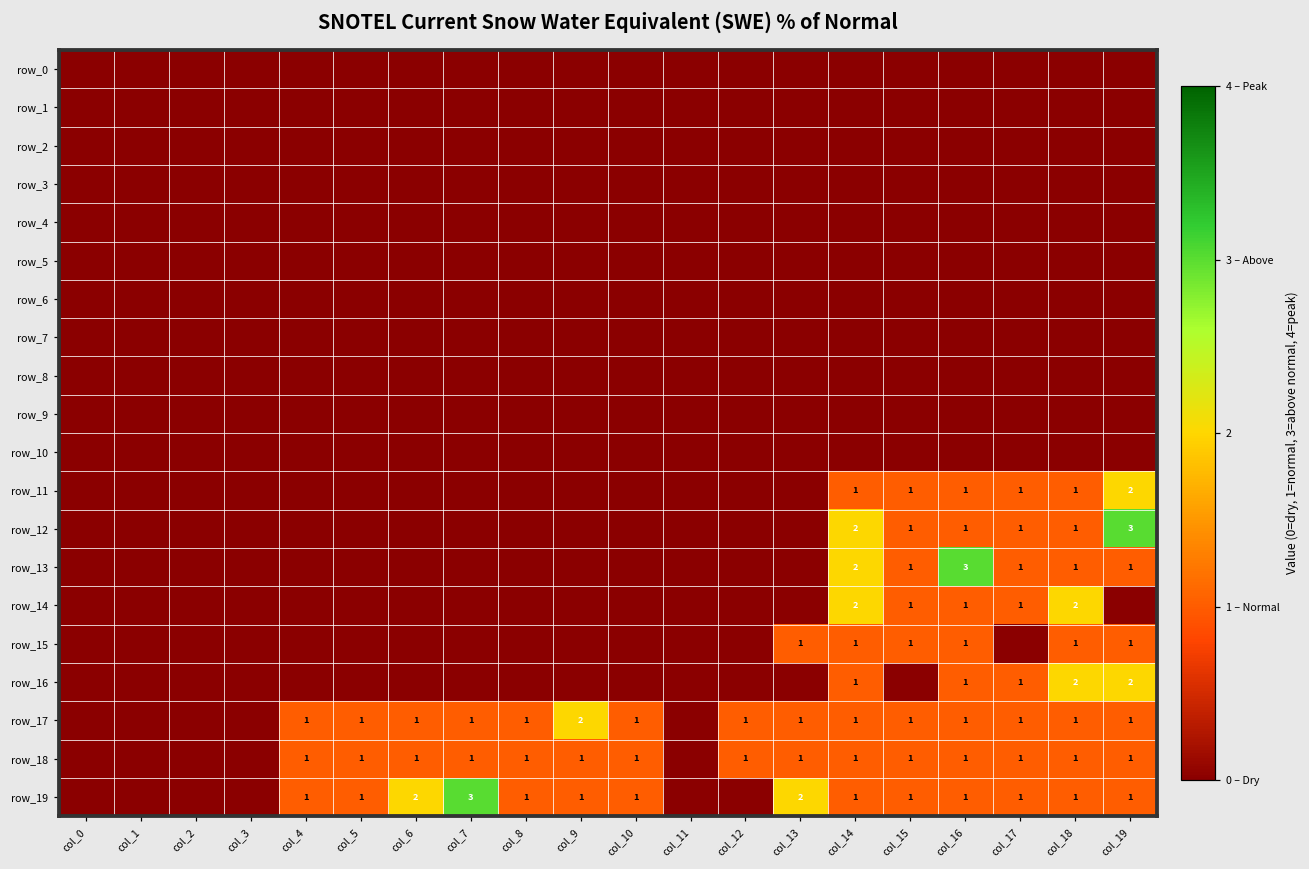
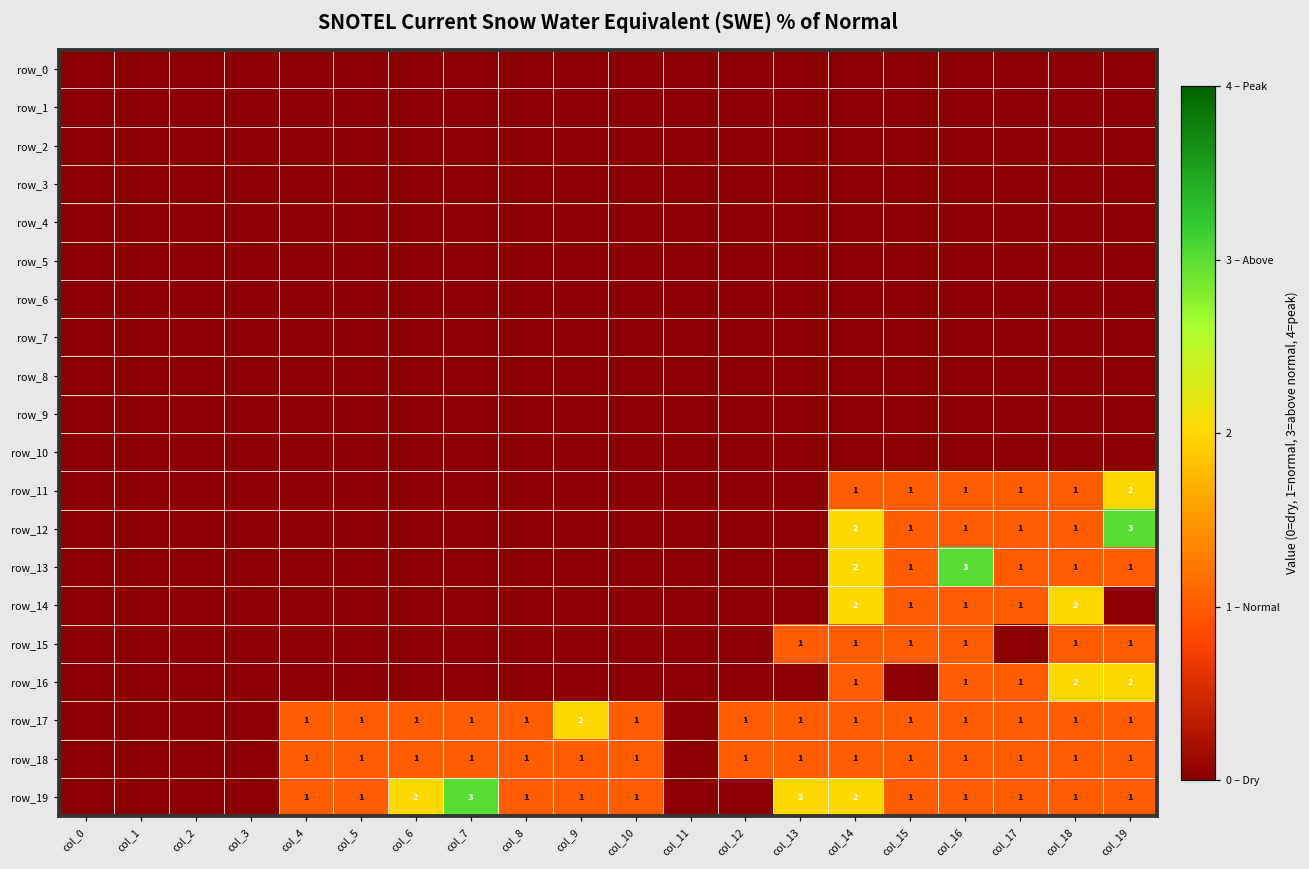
row_19, col_14: 1 -> 2
